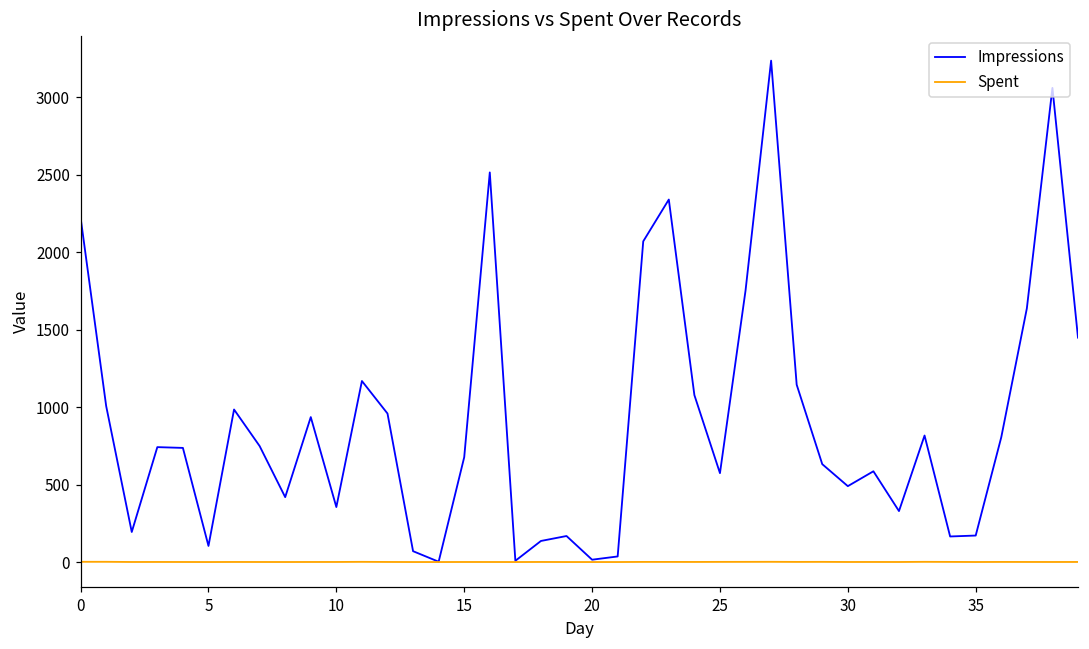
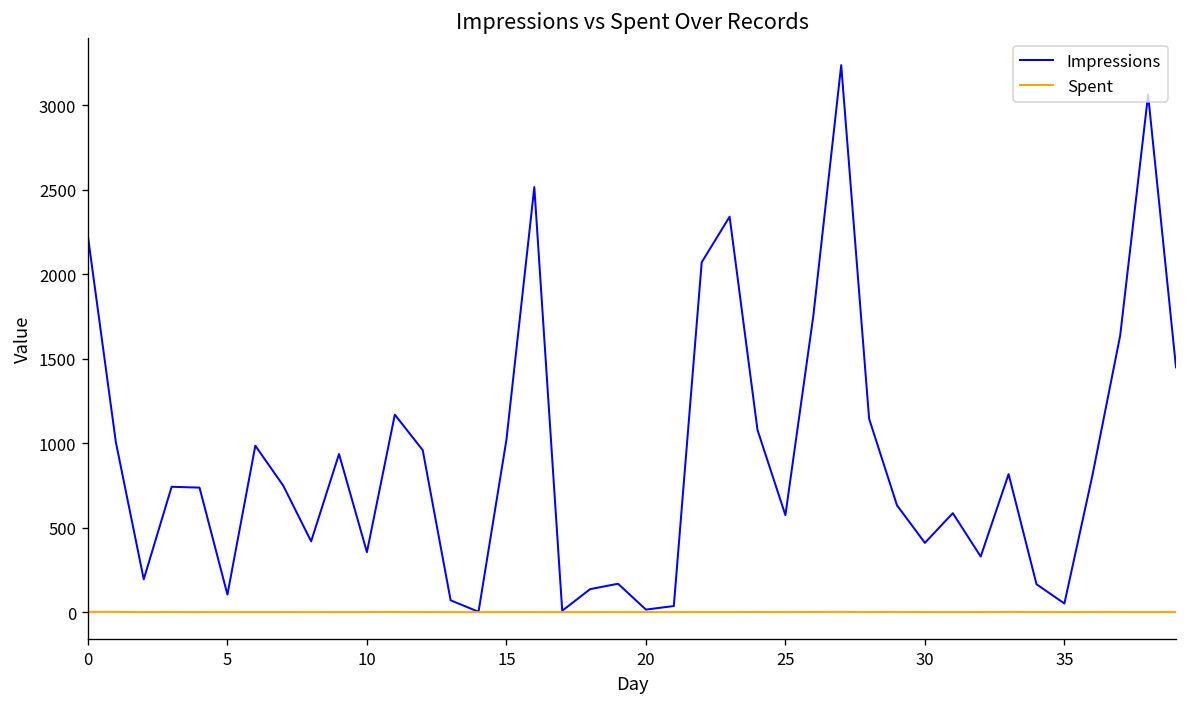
Impressions, 15: 680 -> 1020
Impressions, 30: 490 -> 410
Impressions, 35: 170 -> 50
